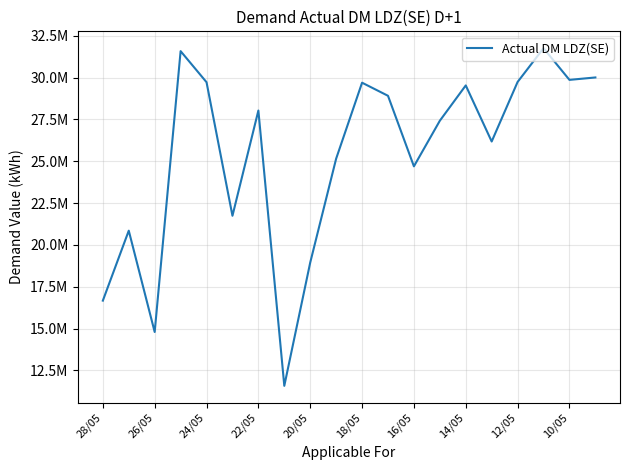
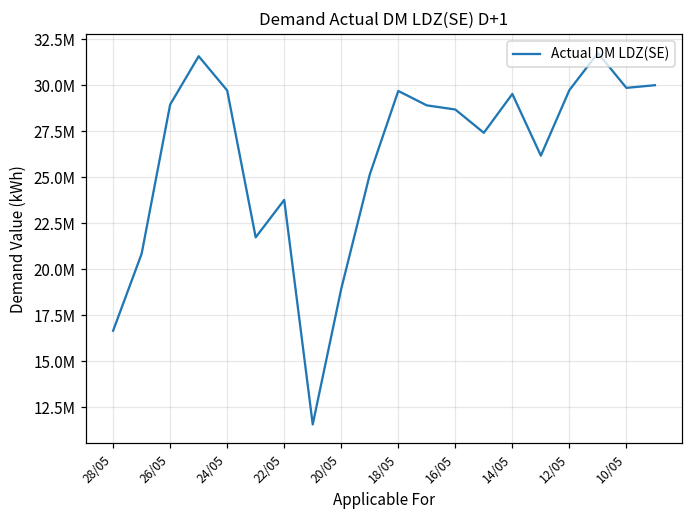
26/05: 14800000 -> 29000000
22/05: 28000000 -> 23800000
16/05: 24700000 -> 28700000
